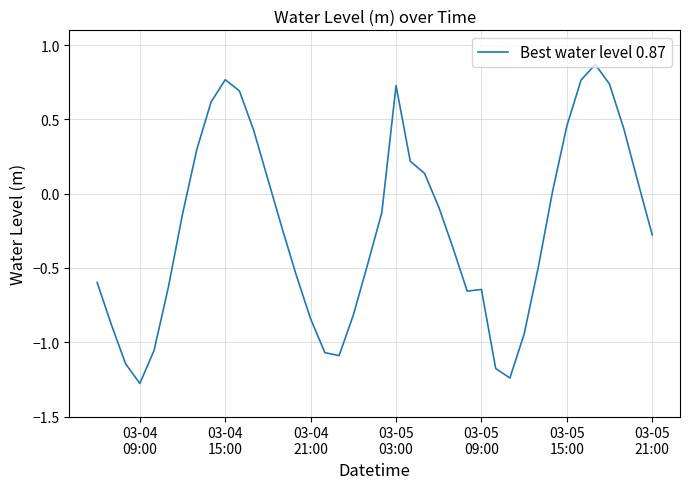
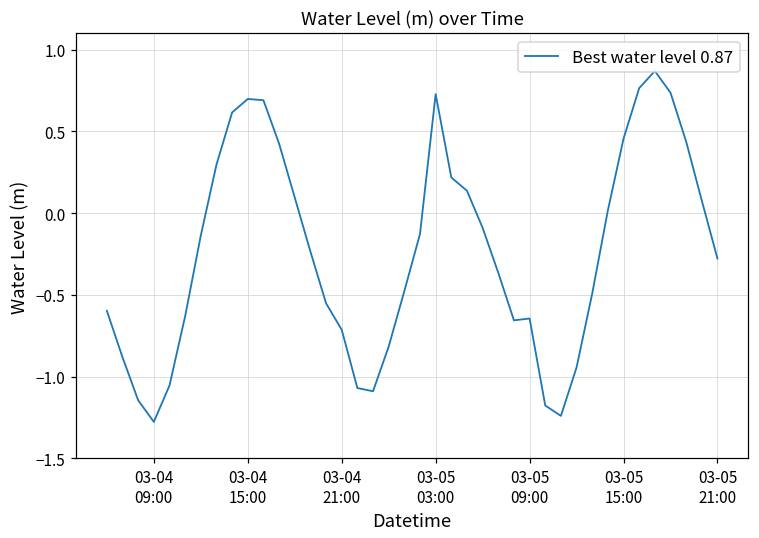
03-04 15:00: 0.77 -> 0.70
03-04 21:00: -0.84 -> -0.71
